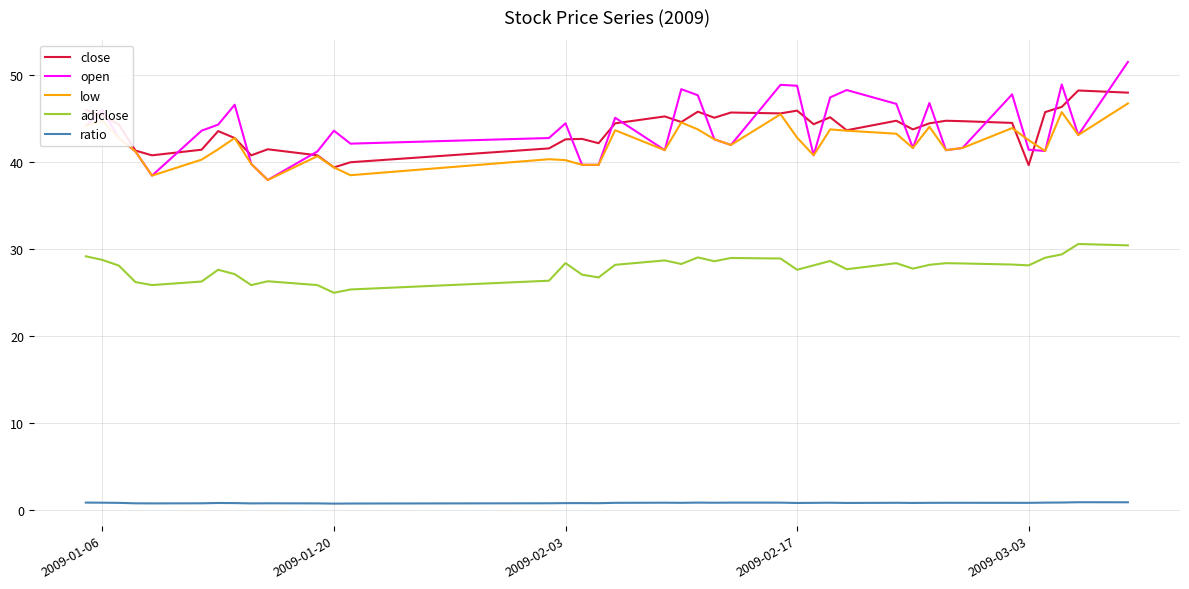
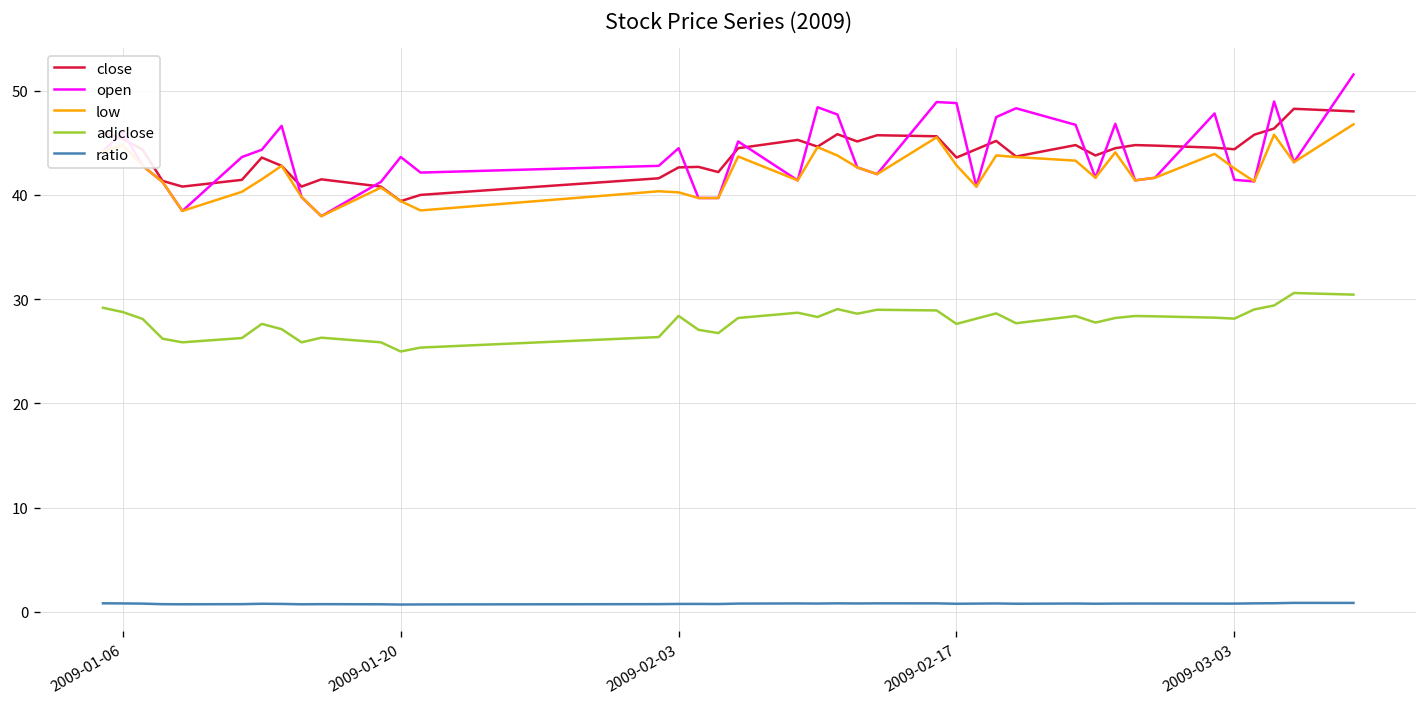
close, 2009-02-17: 46 -> 44
close, 2009-03-03: 40 -> 44
